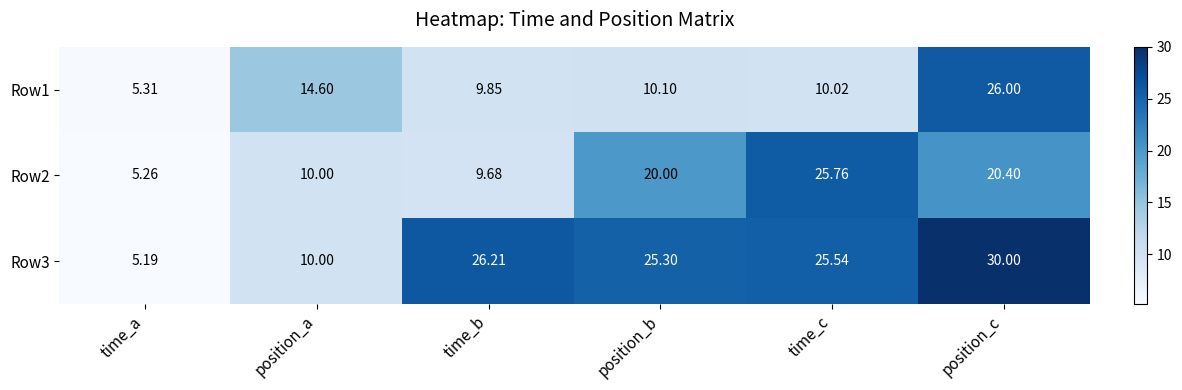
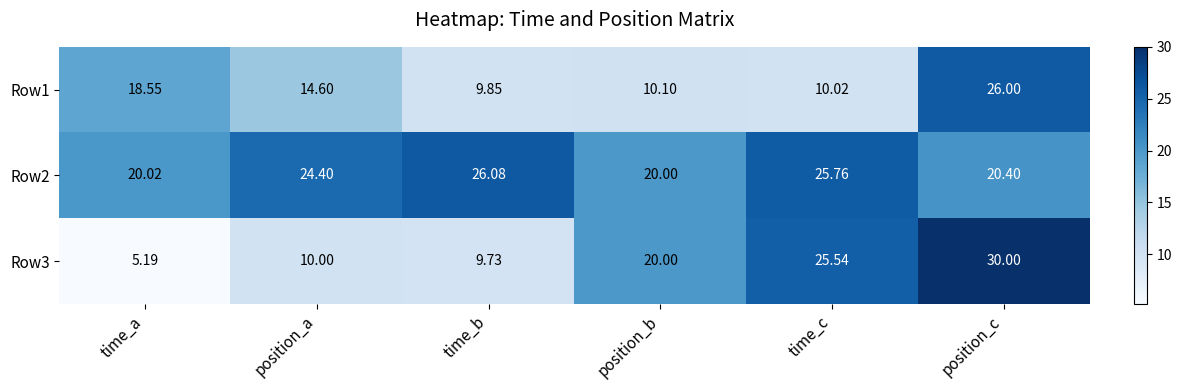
Row1, time_a: 5.31 -> 18.55
Row2, time_a: 5.26 -> 20.02
Row2, position_a: 10.00 -> 24.40
Row2, time_b: 9.68 -> 26.08
Row3, time_b: 26.21 -> 9.73
Row3, position_b: 25.30 -> 20.00
